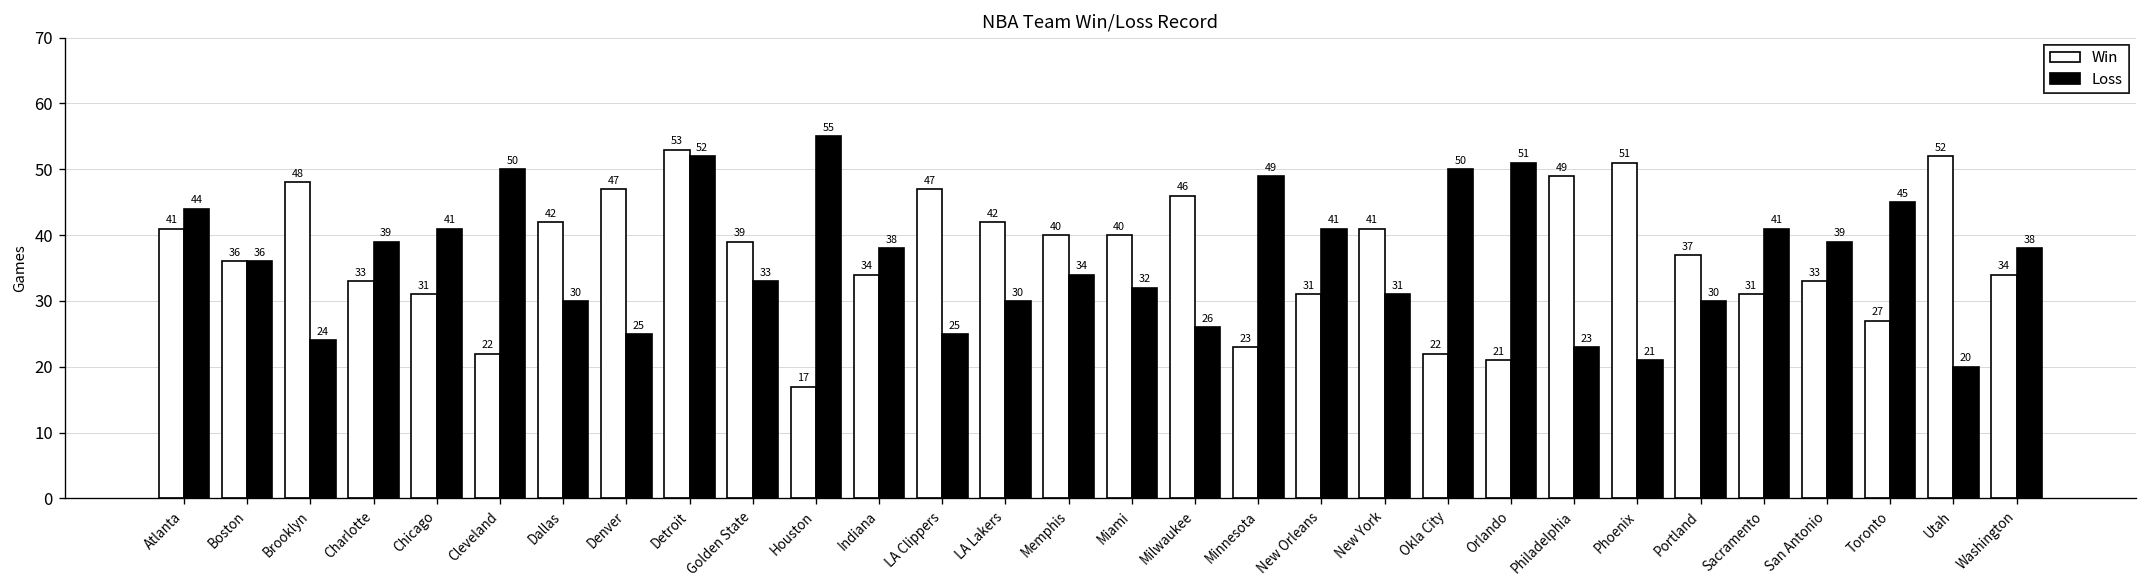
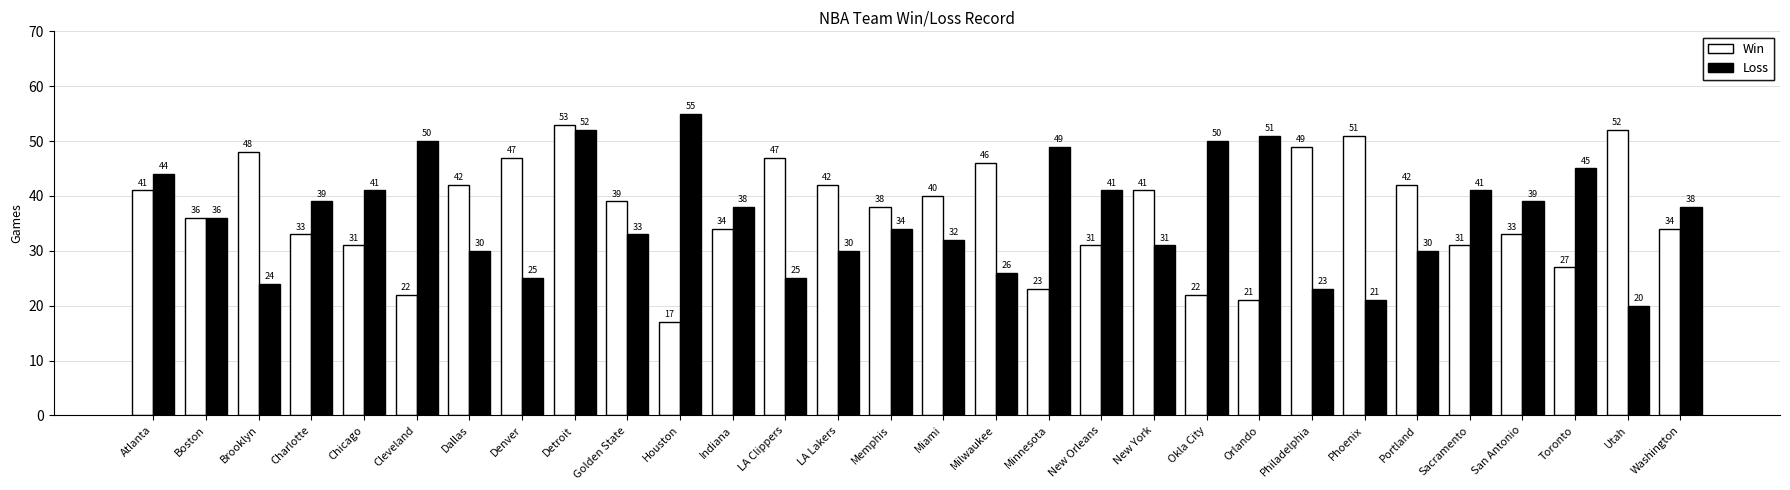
Win, Memphis: 40 -> 38
Win, Portland: 37 -> 42
